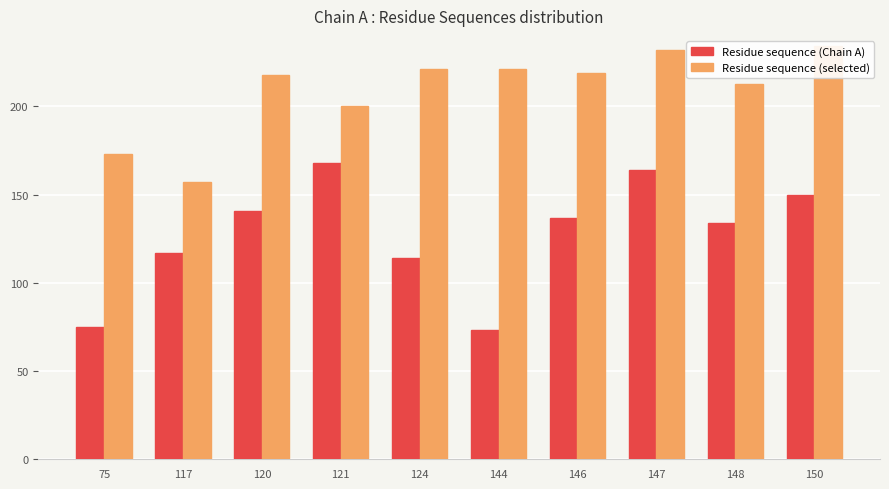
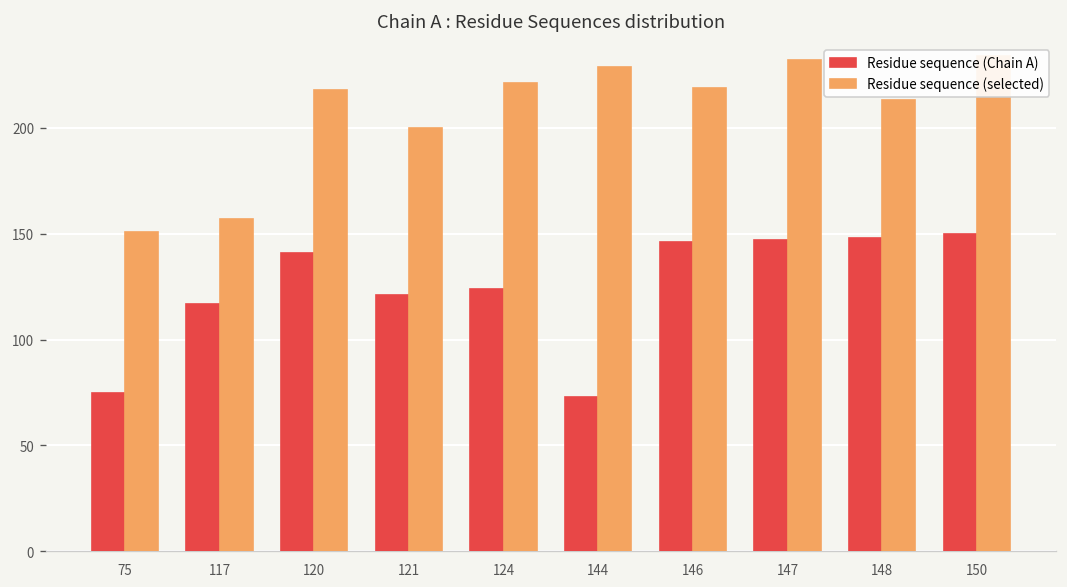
Residue sequence (selected), 75: 173 -> 151
Residue sequence (Chain A), 121: 168 -> 121
Residue sequence (Chain A), 124: 114 -> 124
Residue sequence (selected), 144: 221 -> 229
Residue sequence (Chain A), 146: 137 -> 146
Residue sequence (Chain A), 147: 164 -> 147
Residue sequence (Chain A), 148: 134 -> 148
